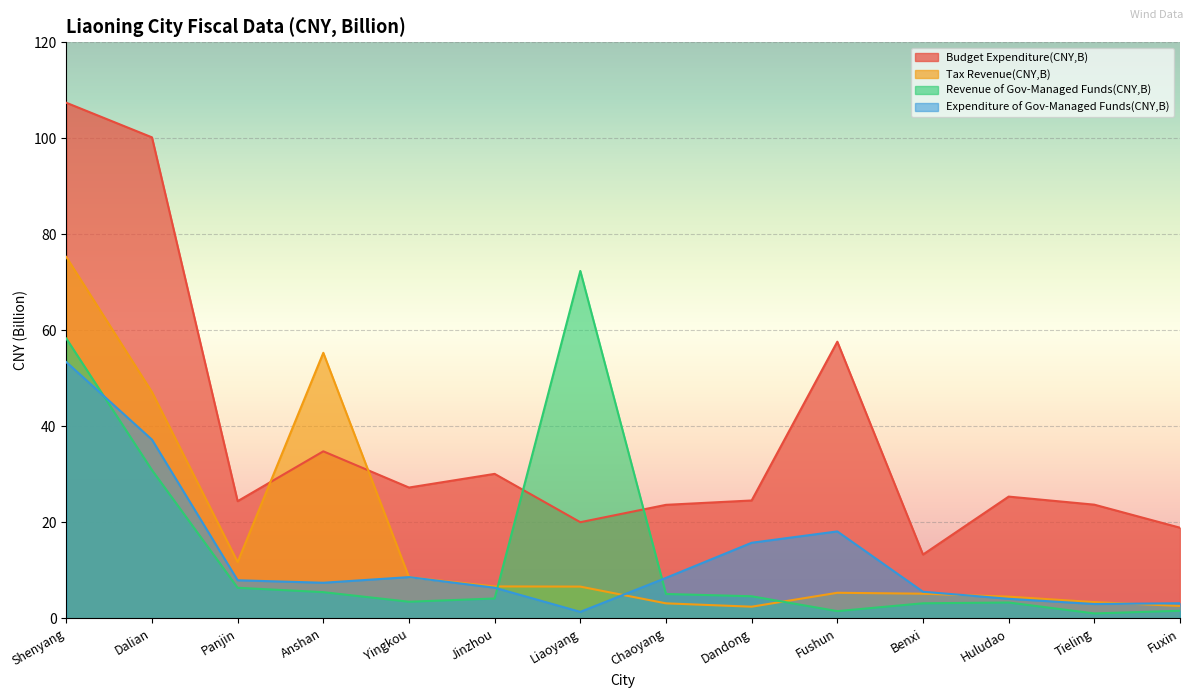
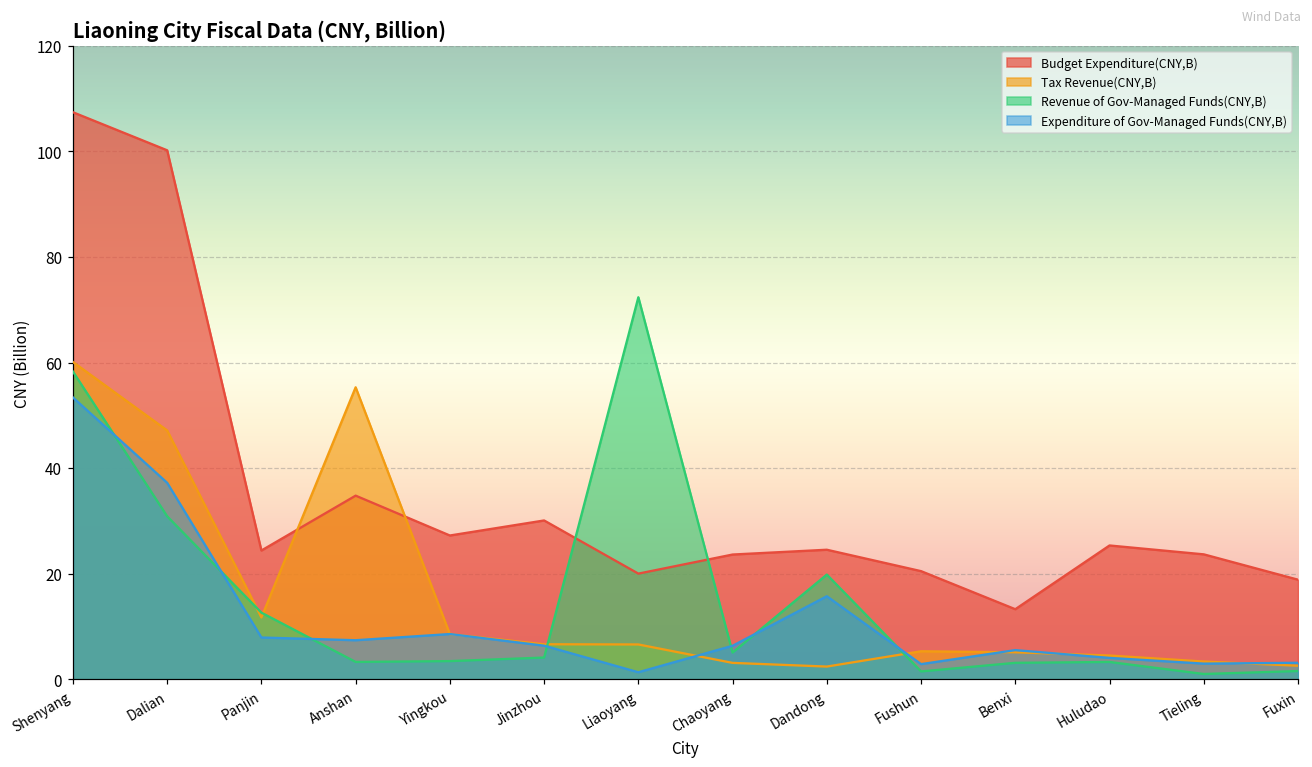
Tax Revenue(CNY,B), Shenyang: 75 -> 60
Revenue of Gov-Managed Funds(CNY,B), Panjin: 6 -> 13
Revenue of Gov-Managed Funds(CNY,B), Anshan: 5 -> 3
Expenditure of Gov-Managed Funds(CNY,B), Chaoyang: 8 -> 6
Revenue of Gov-Managed Funds(CNY,B), Dandong: 5 -> 20
Budget Expenditure(CNY,B), Fushun: 58 -> 21
Expenditure of Gov-Managed Funds(CNY,B), Fushun: 18 -> 3
